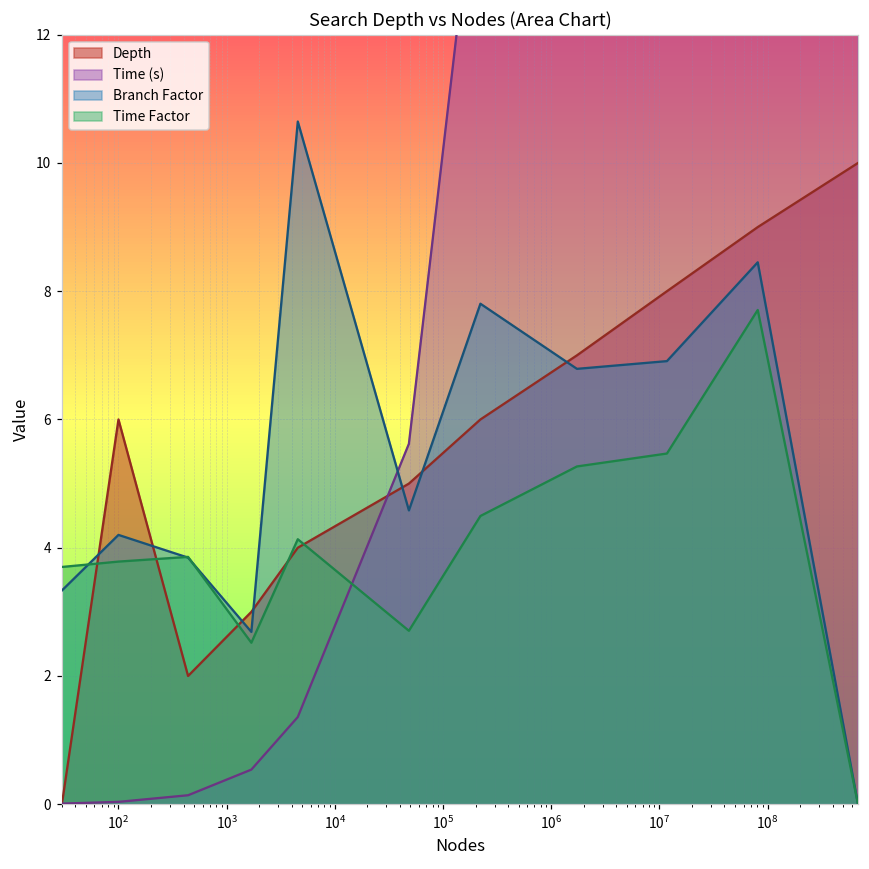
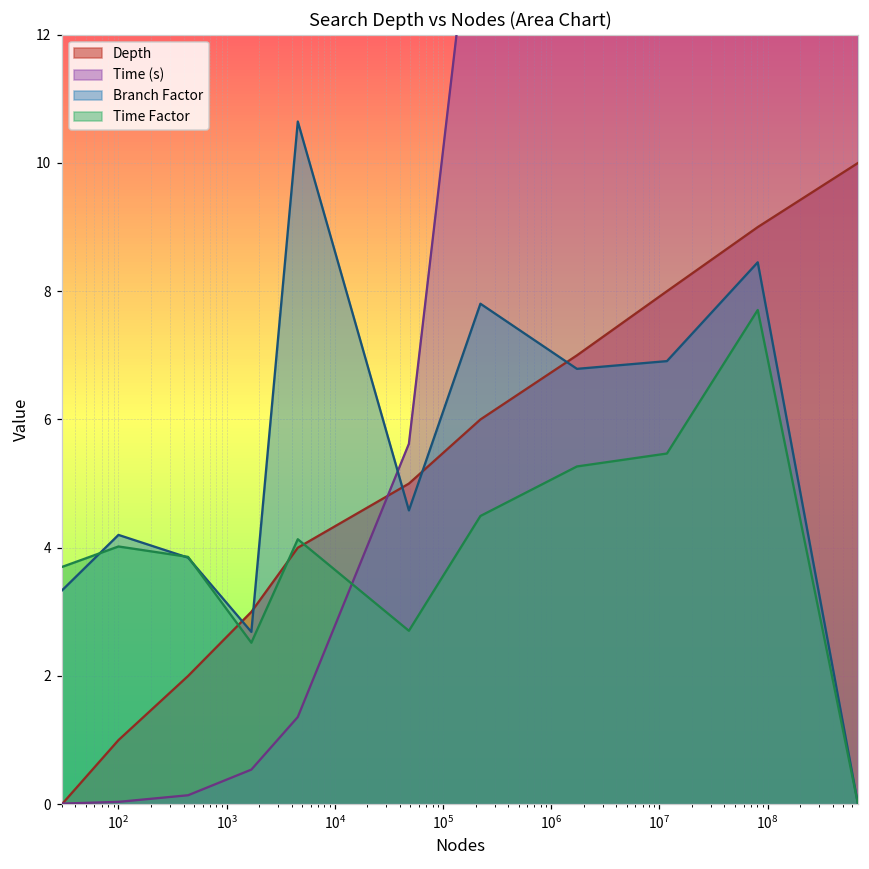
Depth, 10^2: 6 -> 1
Time Factor, 10^2: 3.8 -> 4.0
